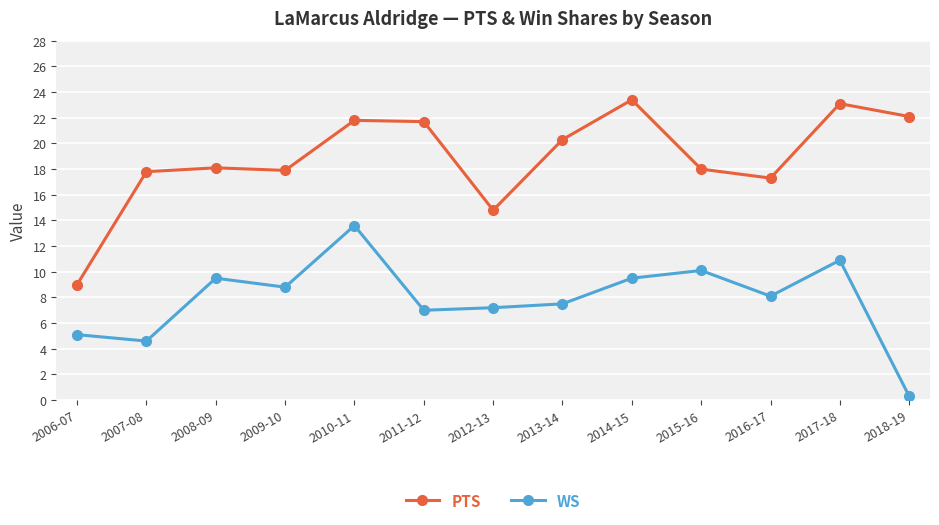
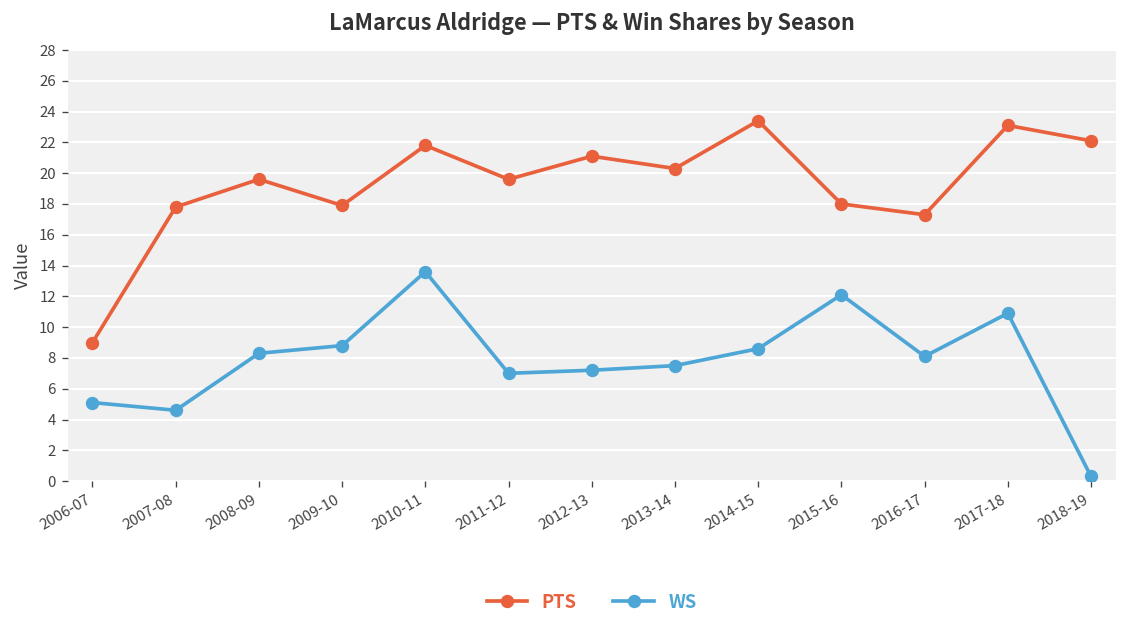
PTS, 2008-09: 18.1 -> 19.6
WS, 2008-09: 9.5 -> 8.3
PTS, 2011-12: 21.7 -> 19.6
PTS, 2012-13: 14.8 -> 21.1
WS, 2014-15: 9.5 -> 8.6
WS, 2015-16: 10.1 -> 12.1
